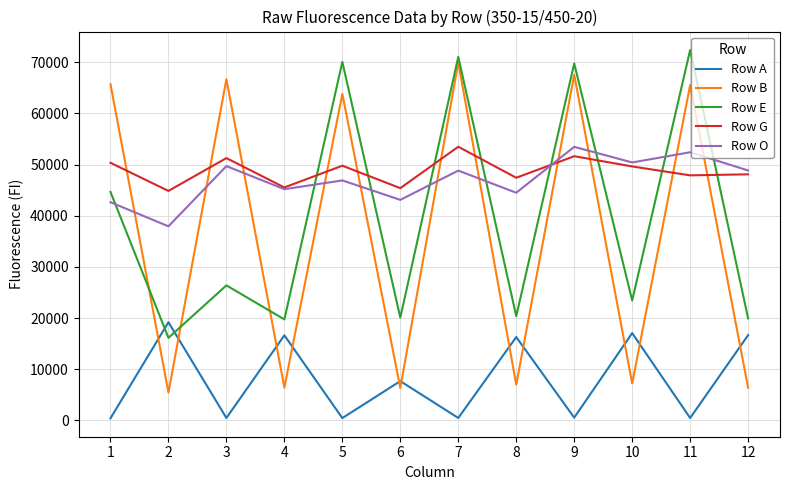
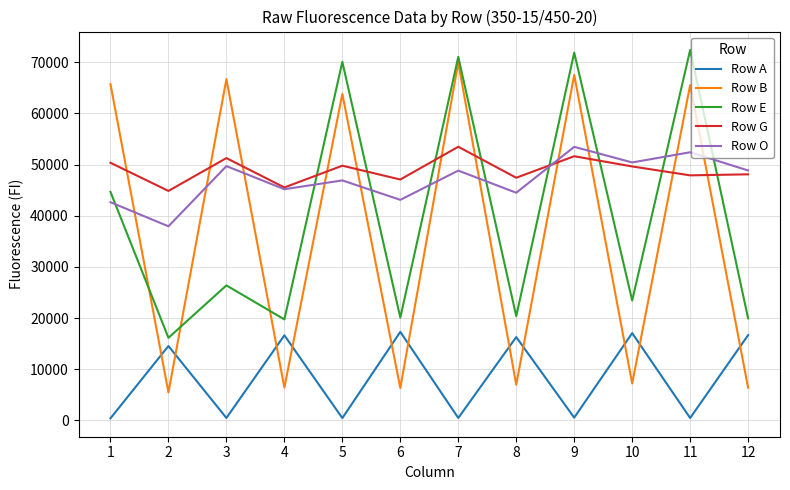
Row A, 2: 19000 -> 15000
Row A, 6: 8000 -> 17000
Row G, 6: 45000 -> 47000
Row E, 9: 70000 -> 72000
